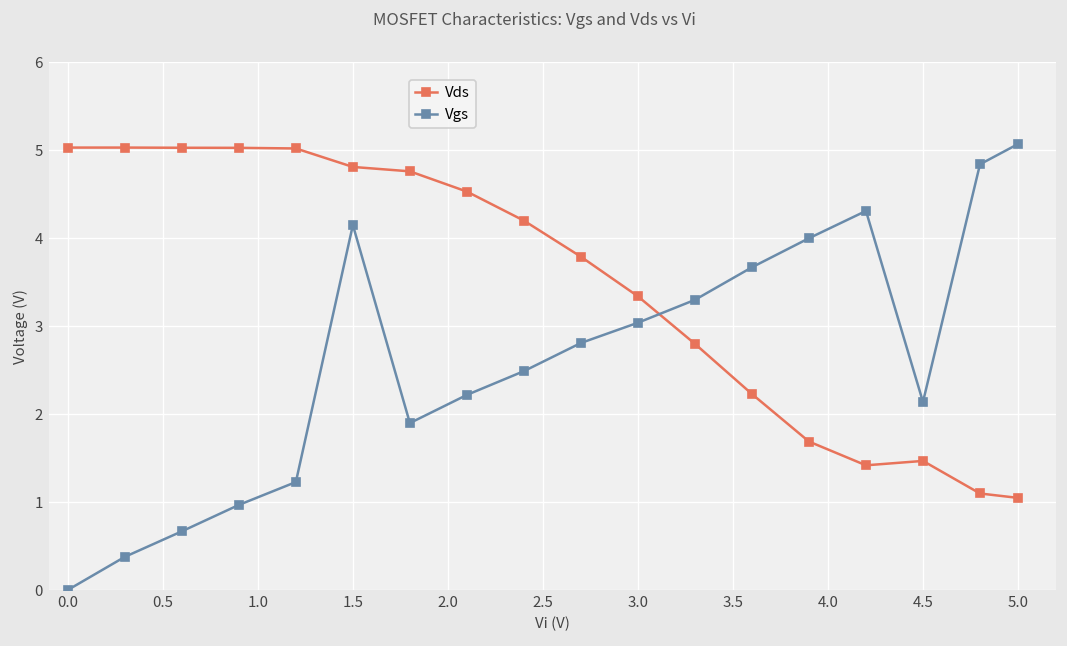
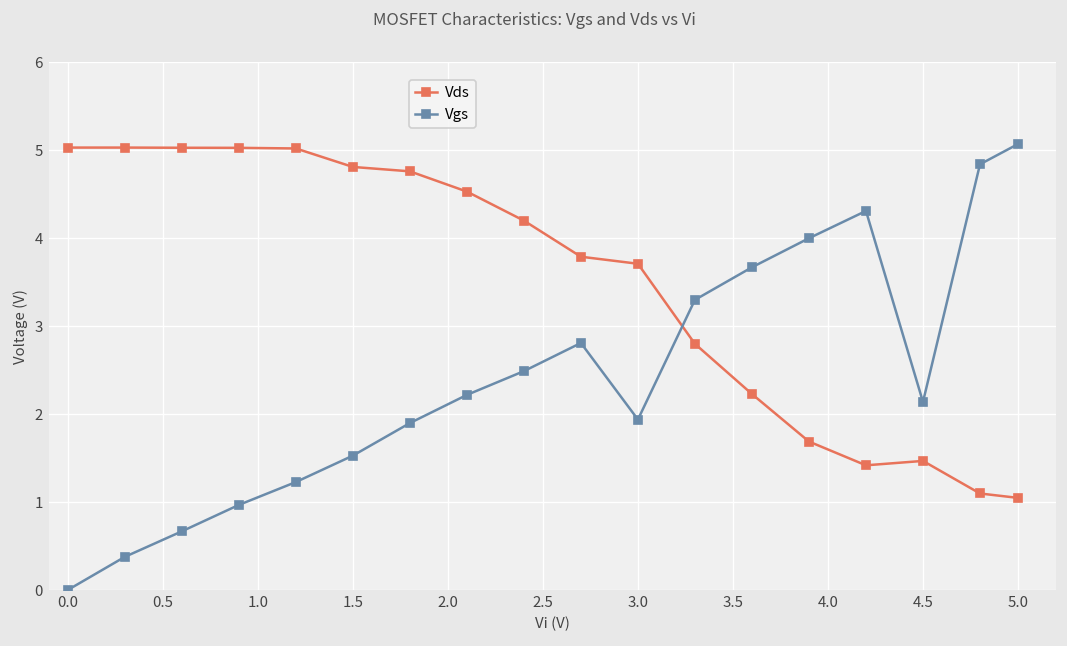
Vgs, 1.5: 4.2 -> 1.5
Vds, 3.0: 3.3 -> 3.7
Vgs, 3.0: 3.0 -> 1.9
